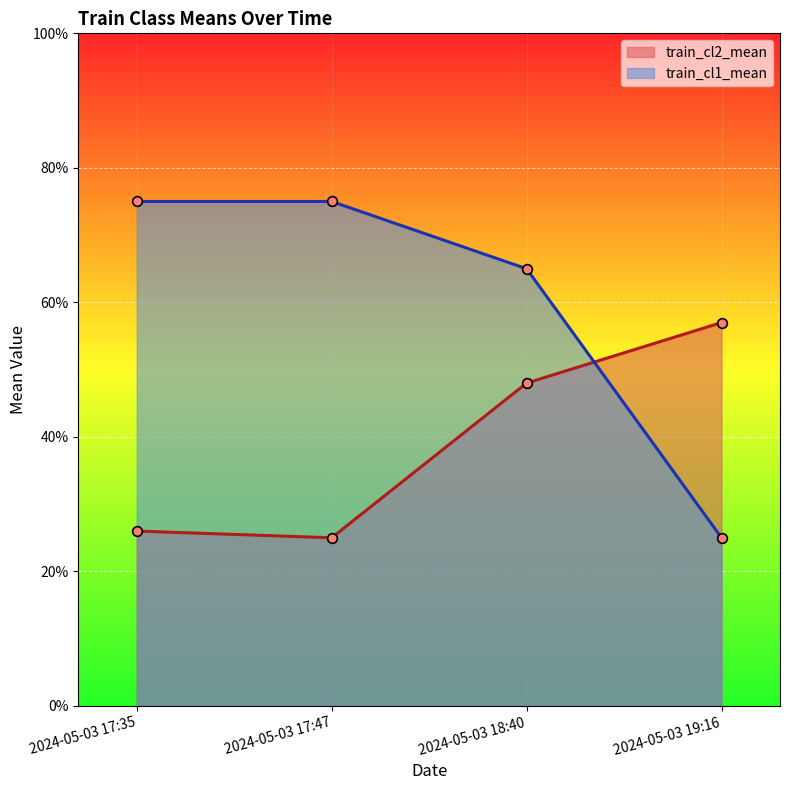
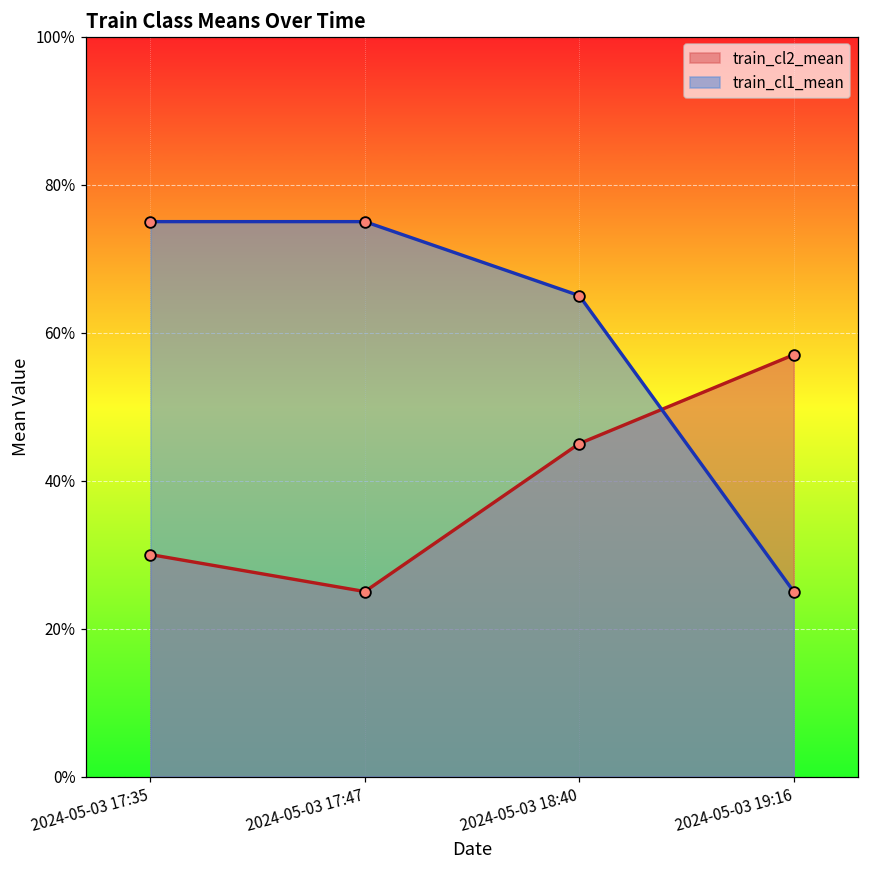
train_cl2_mean, 2024-05-03 17:35: 26% -> 30%
train_cl2_mean, 2024-05-03 18:40: 48% -> 45%
